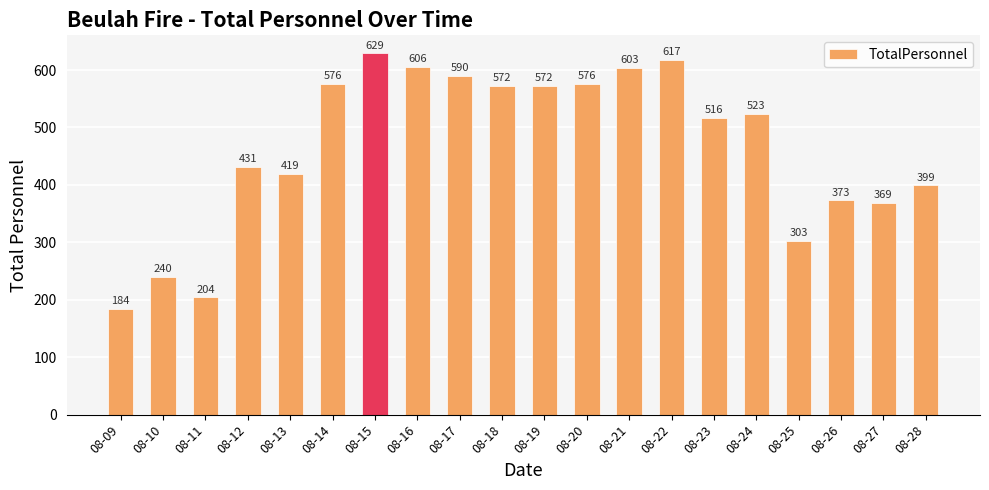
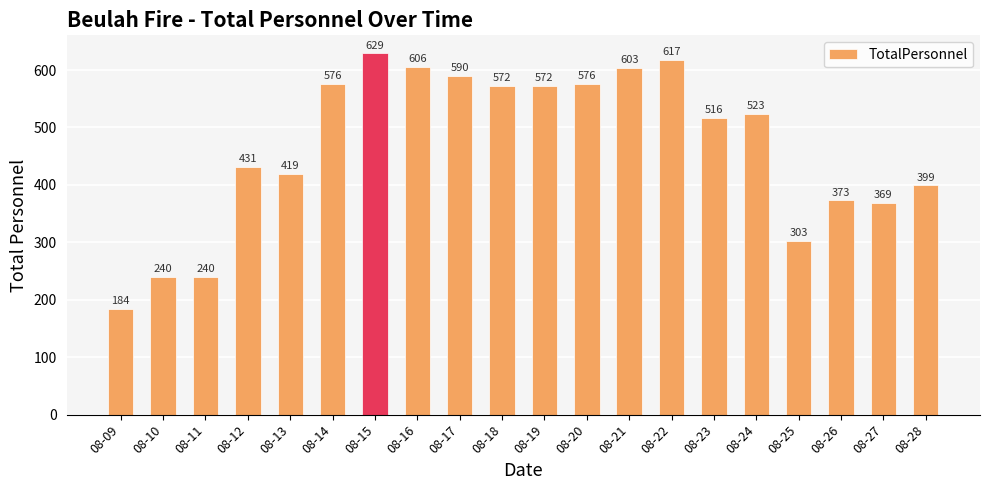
08-11: 204 -> 240
